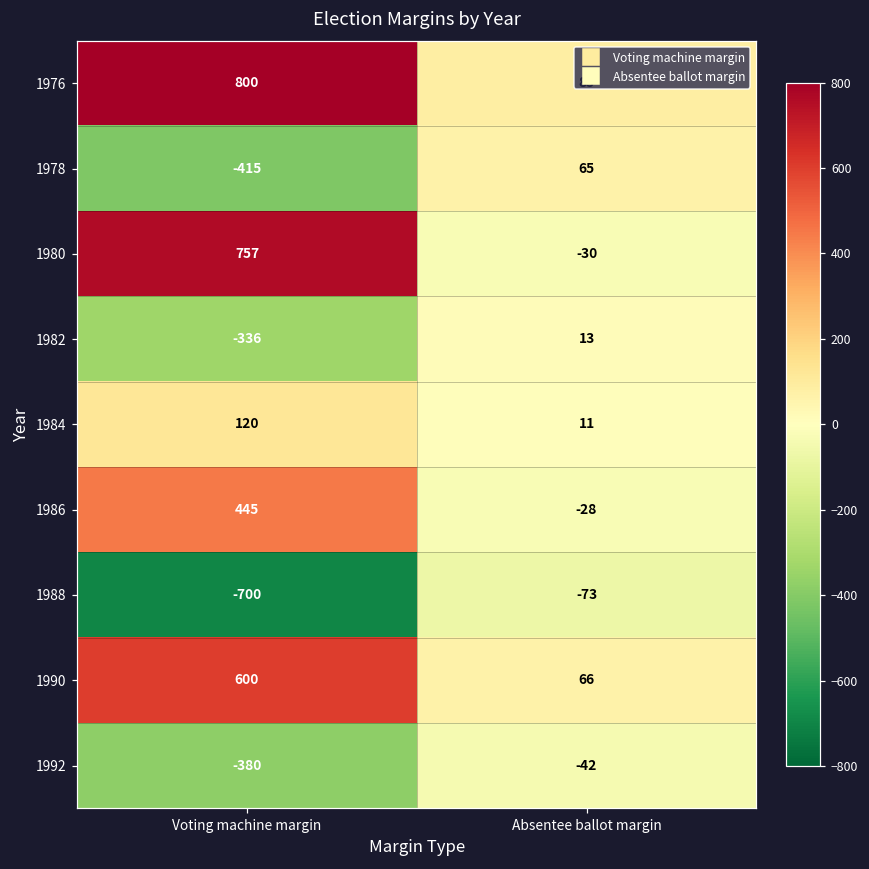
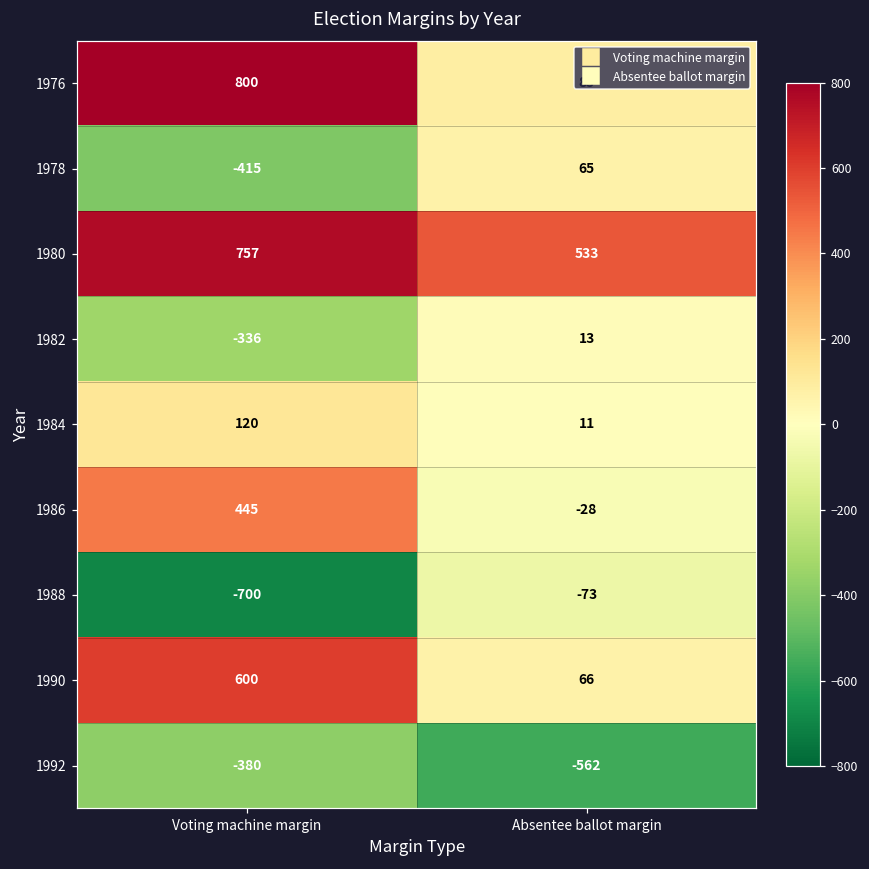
1980, Absentee ballot margin: -30 -> 533
1992, Absentee ballot margin: -42 -> -562
